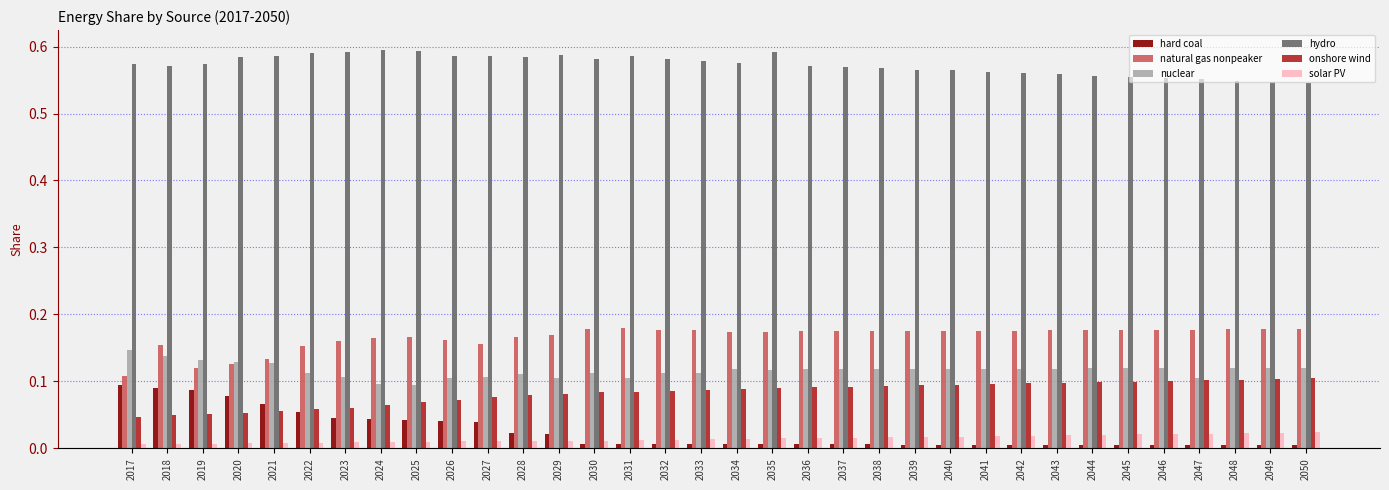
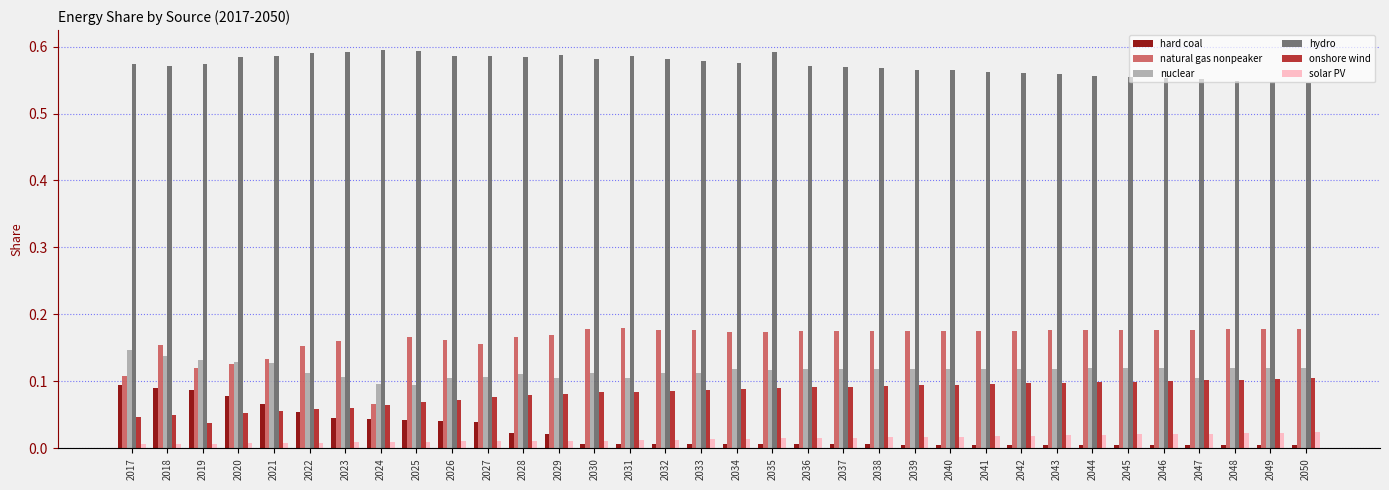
onshore wind, 2019: 0.05 -> 0.04
natural gas nonpeaker, 2024: 0.17 -> 0.07
